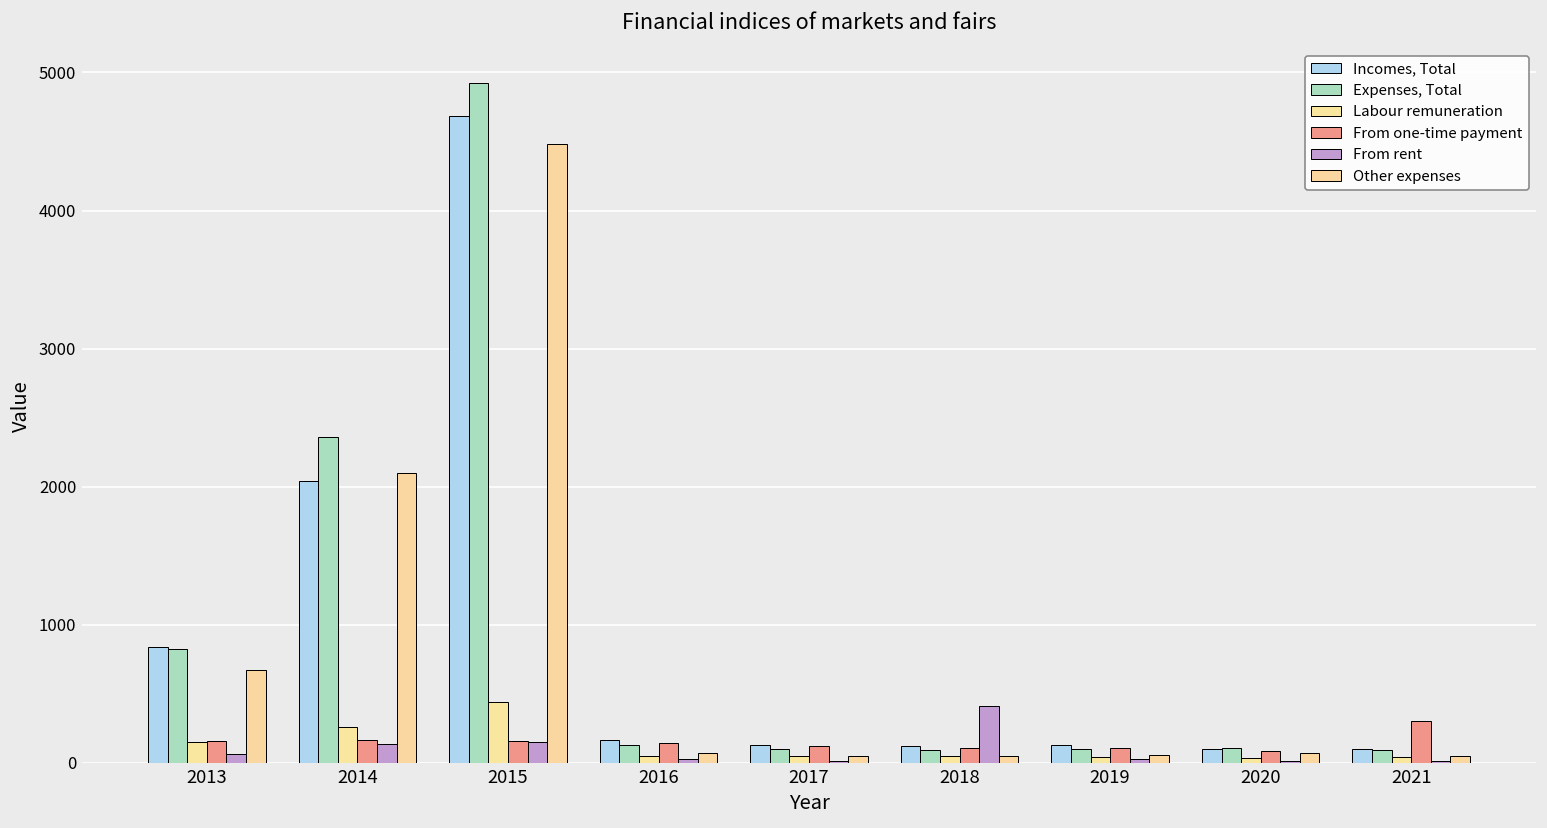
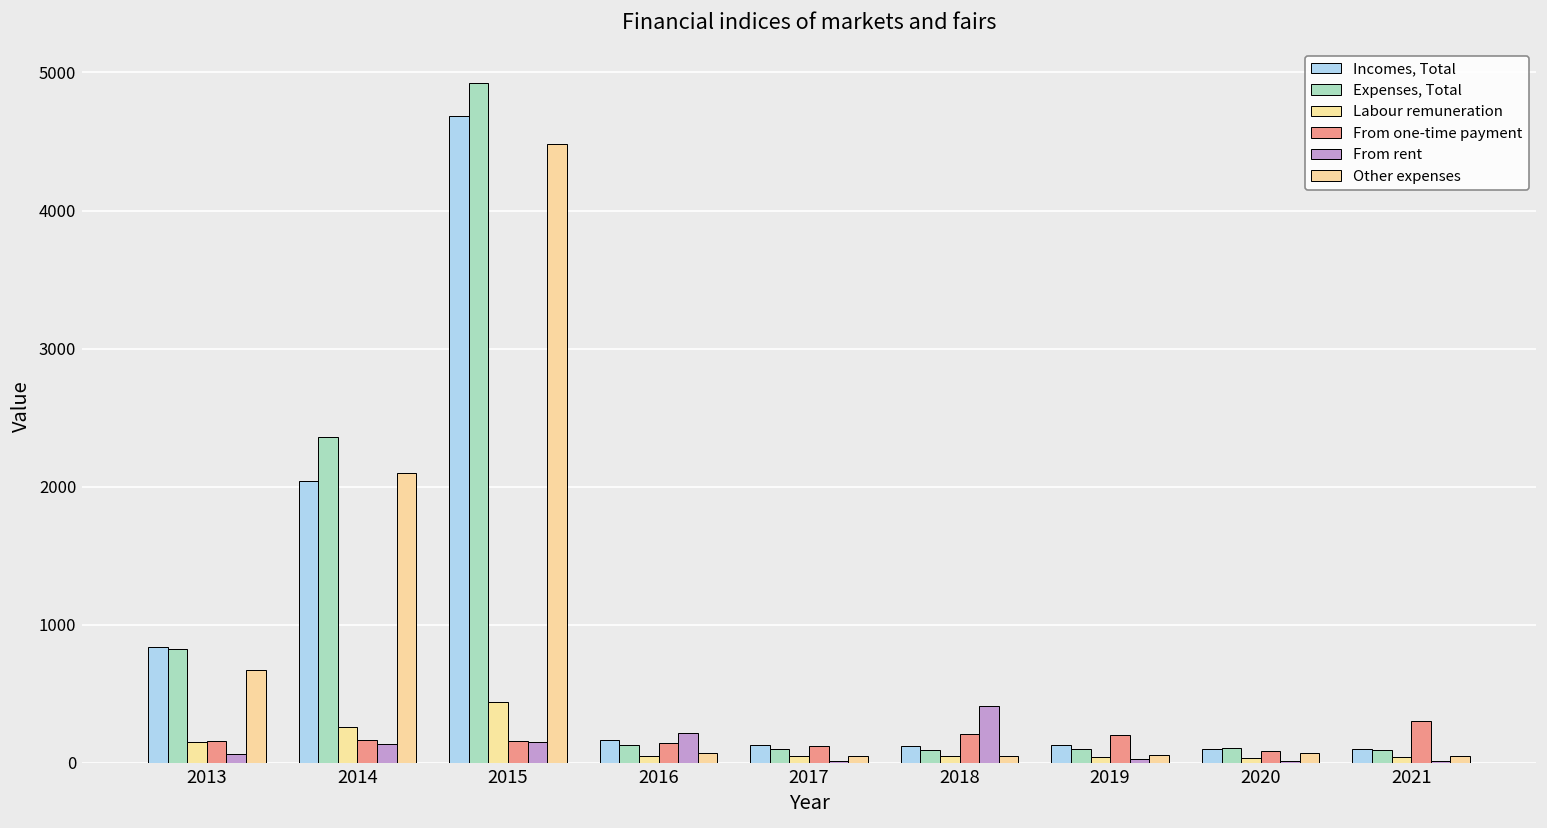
From rent, 2016: 20 -> 220
From one-time payment, 2018: 110 -> 210
From one-time payment, 2019: 100 -> 200
